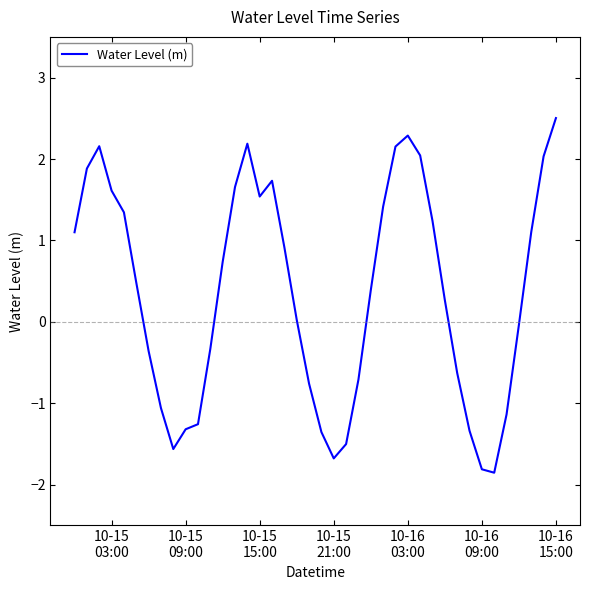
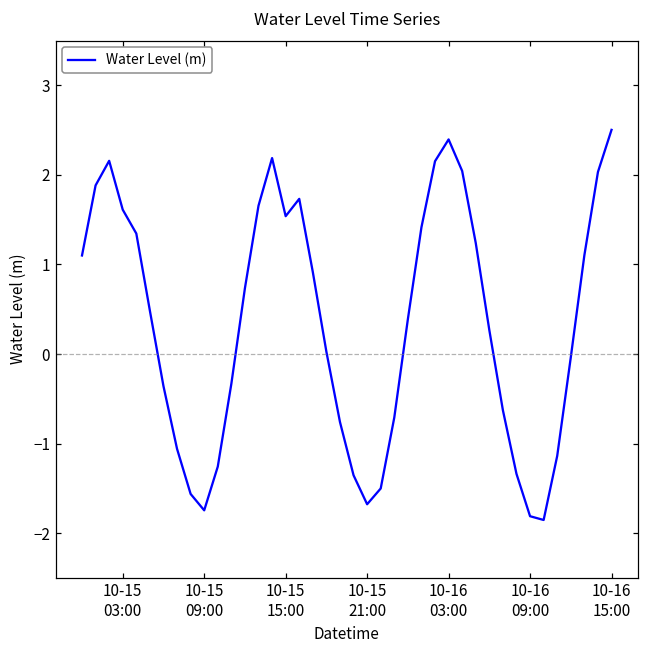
10-15 09:00: -1.3 -> -1.7
10-16 03:00: 2.3 -> 2.4
